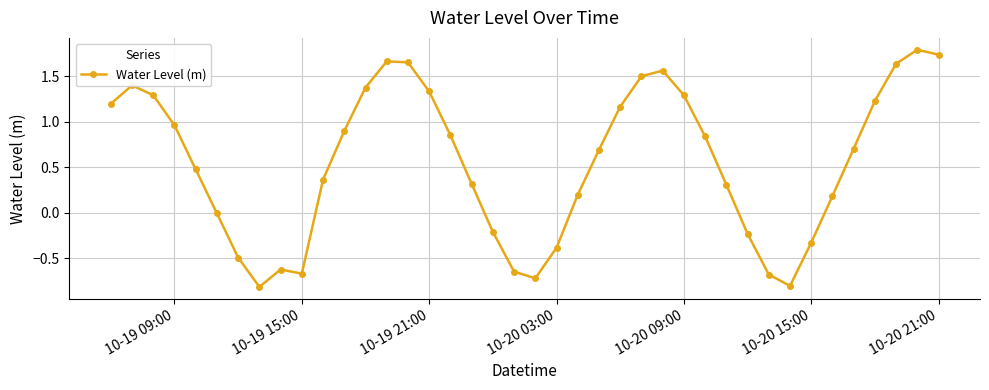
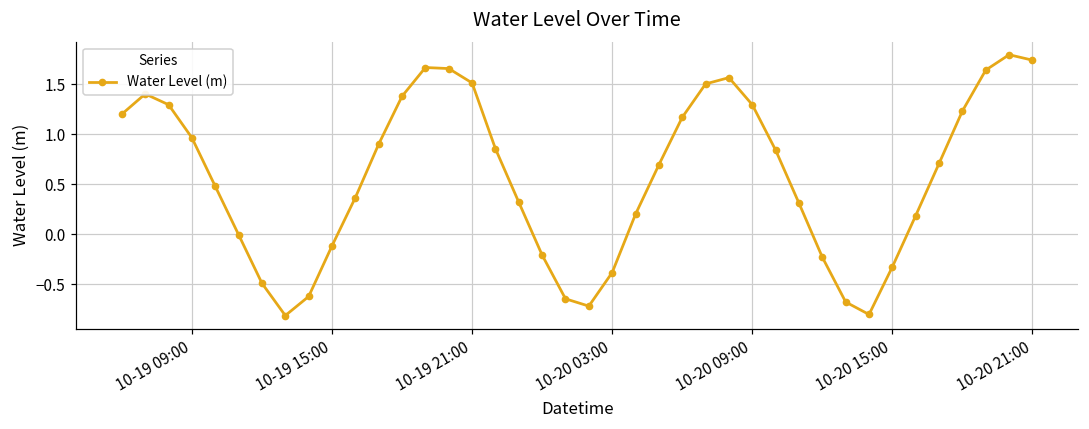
10-19 15:00: -0.7 -> -0.1
10-19 21:00: 1.3 -> 1.5
